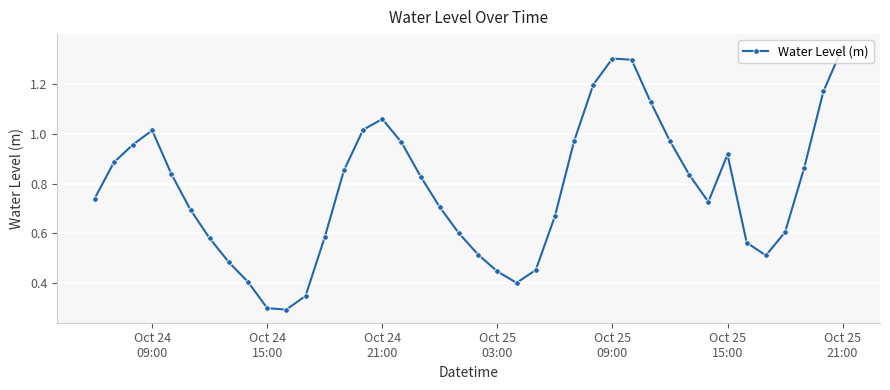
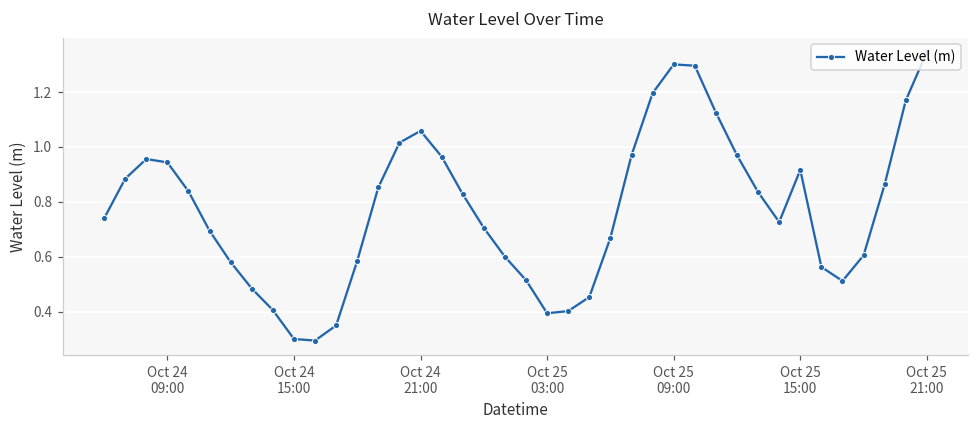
Oct 24 09:00: 1.01 -> 0.94
Oct 25 03:00: 0.45 -> 0.39
